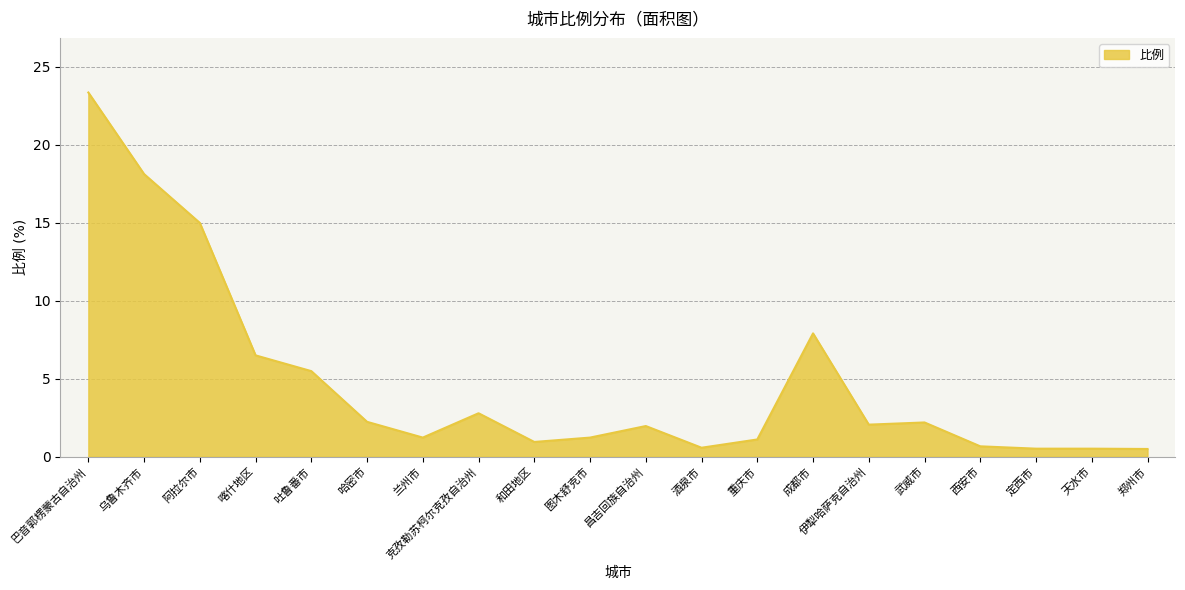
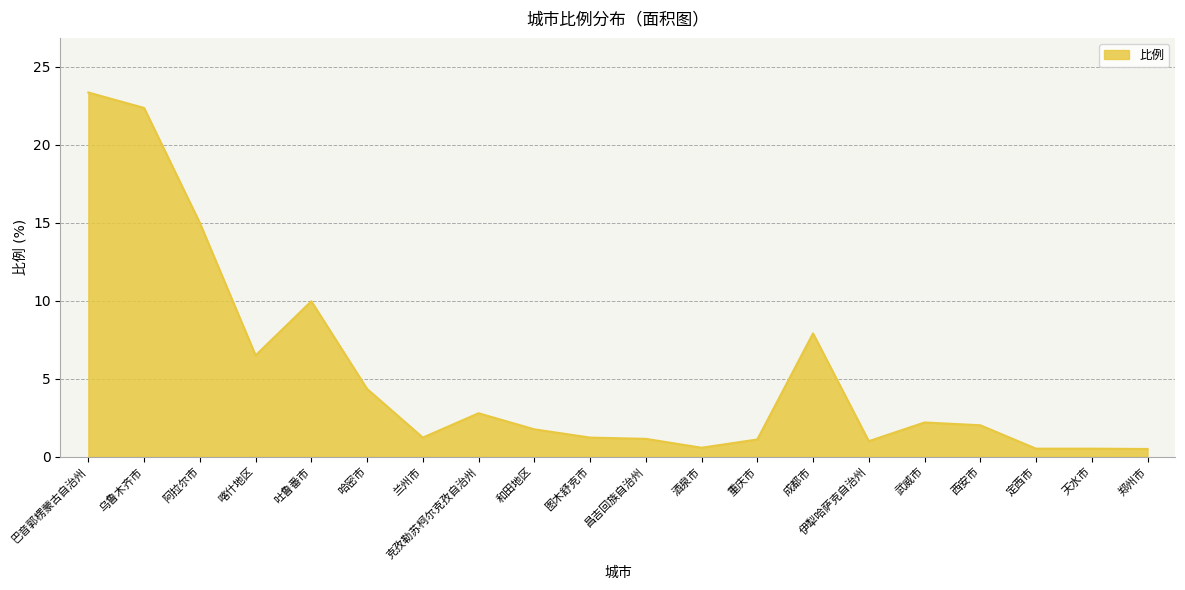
乌鲁木齐市: 18.1 -> 22.4
吐鲁番市: 5.5 -> 10.0
哈密市: 2.2 -> 4.3
和田地区: 0.9 -> 1.8
昌吉回族自治州: 2.0 -> 1.1
伊犁哈萨克自治州: 2.1 -> 1.0
西安市: 0.7 -> 2.0
